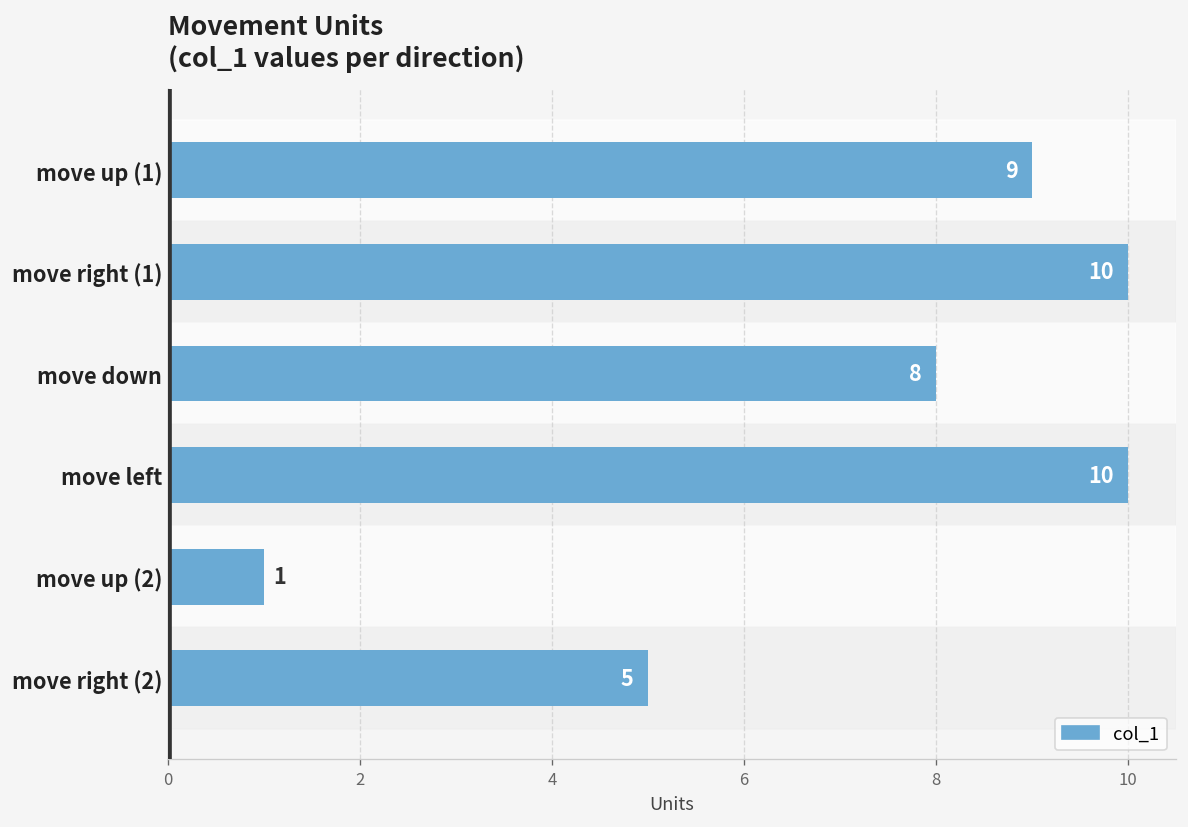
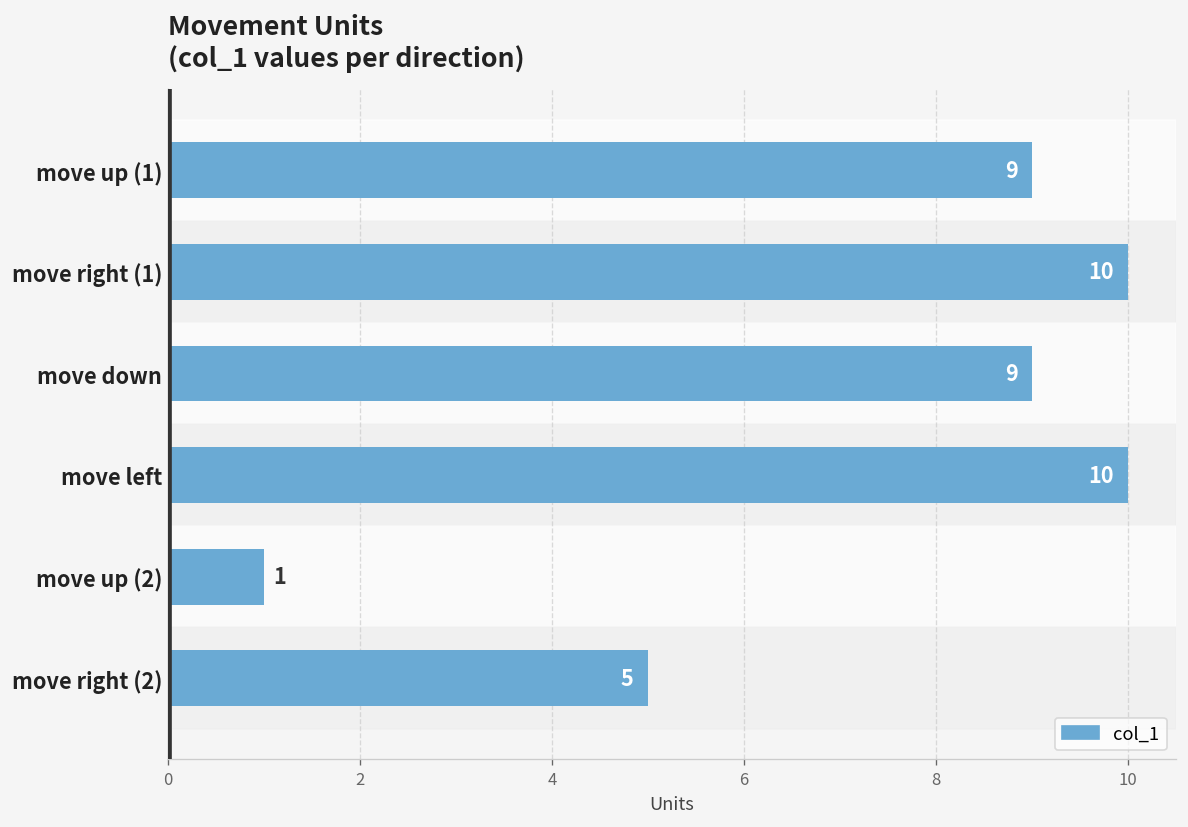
move down: 8 -> 9
